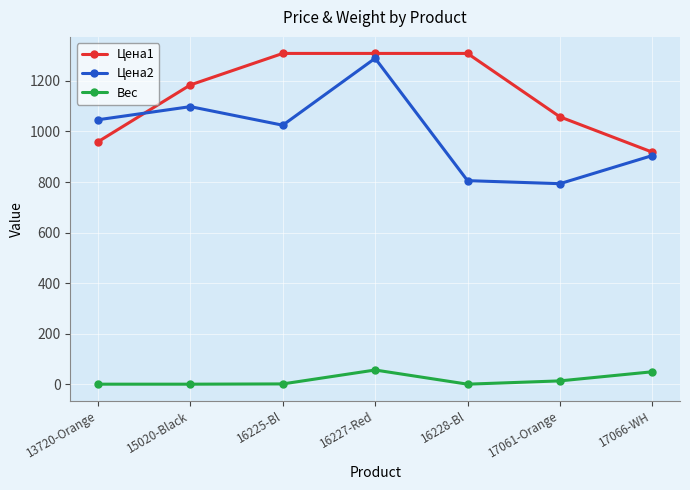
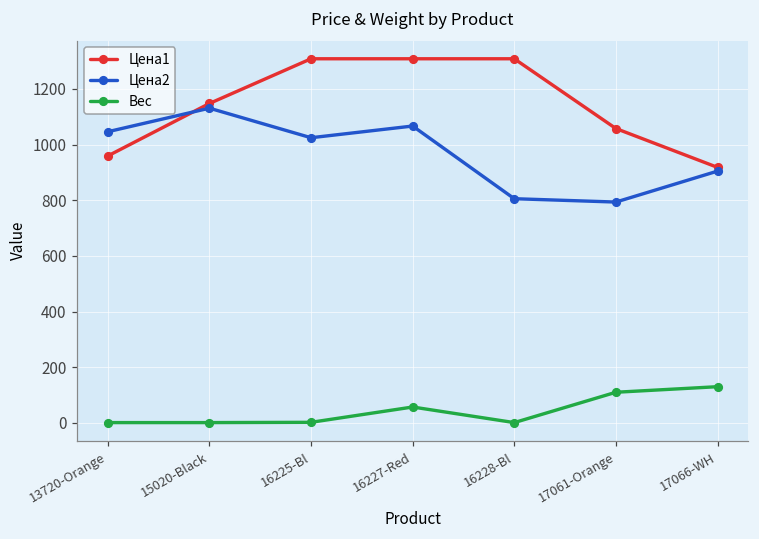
Цена1, 15020-Black: 1180 -> 1150
Цена2, 15020-Black: 1100 -> 1130
Цена2, 16227-Red: 1290 -> 1070
Вес, 17061-Orange: 10 -> 110
Вес, 17066-WH: 50 -> 130
